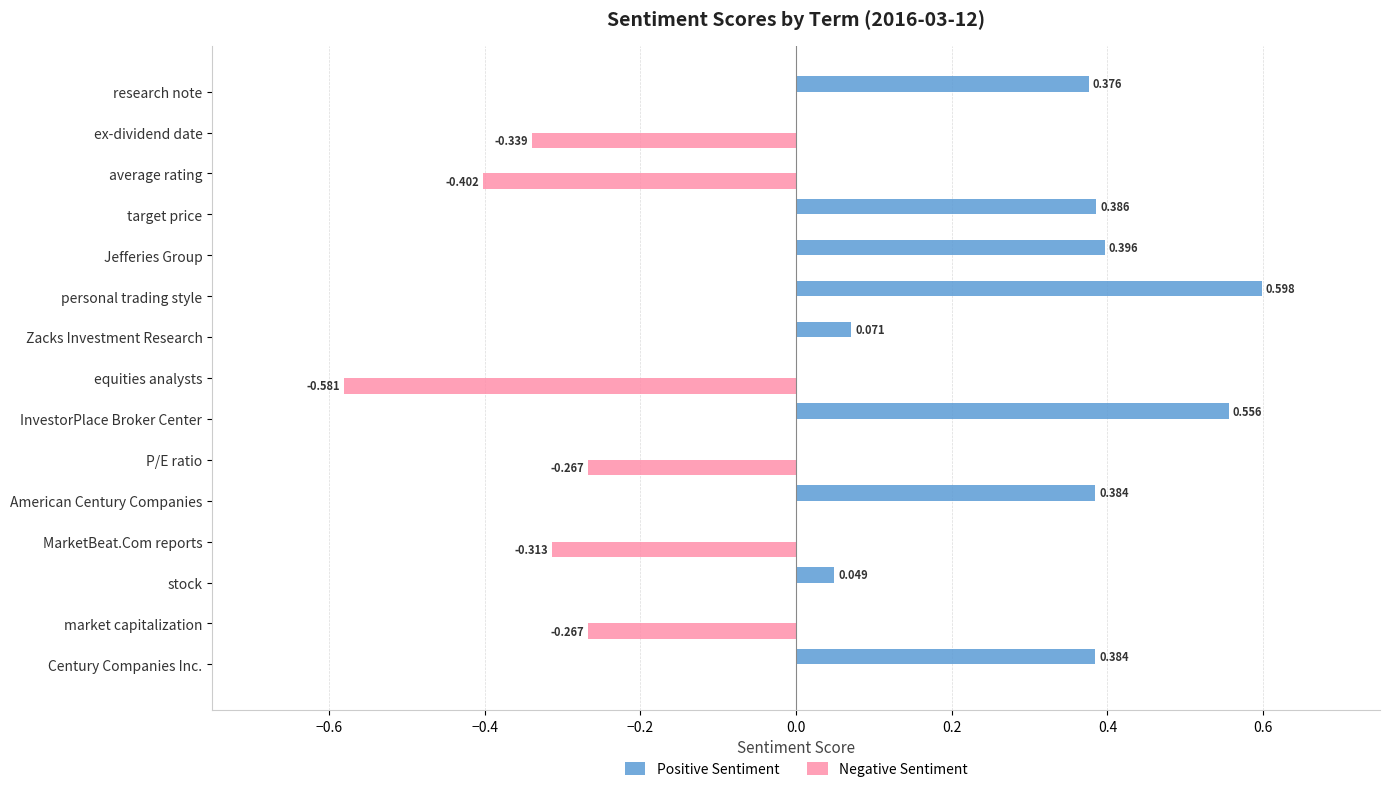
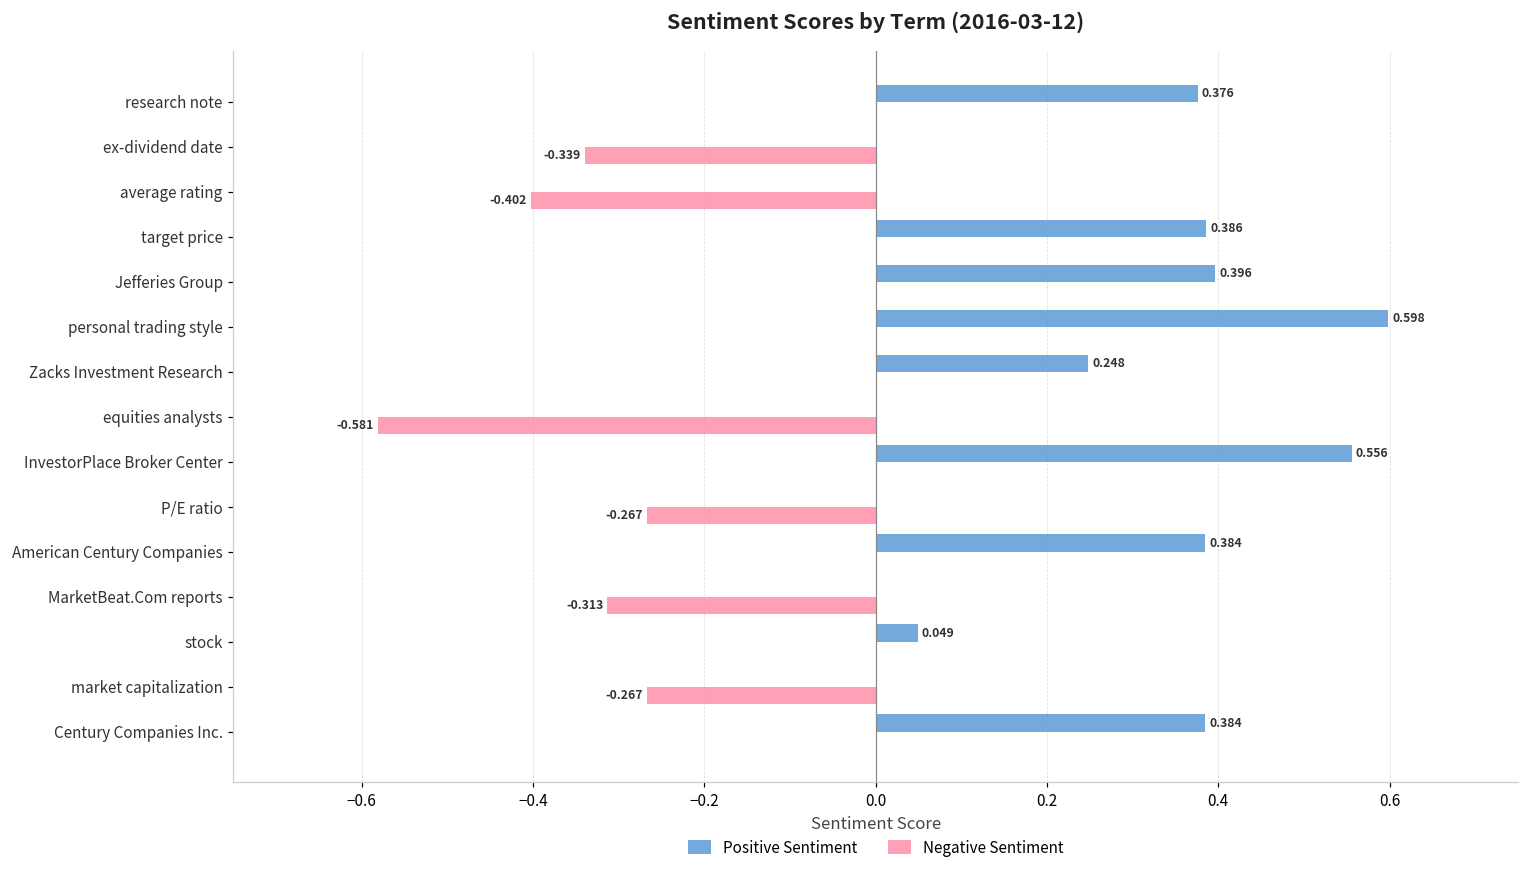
Positive Sentiment, Zacks Investment Research: 0.071 -> 0.248
